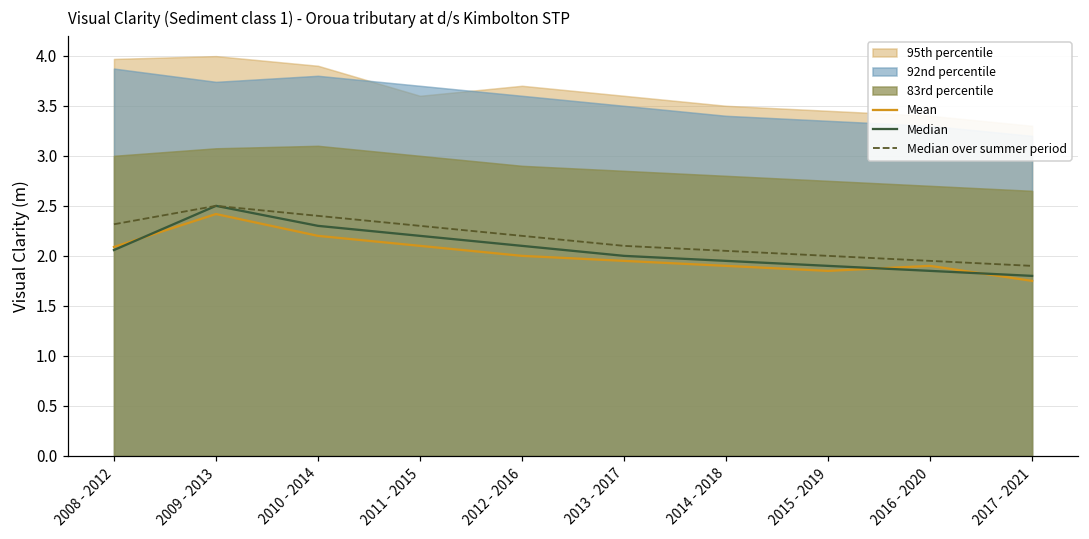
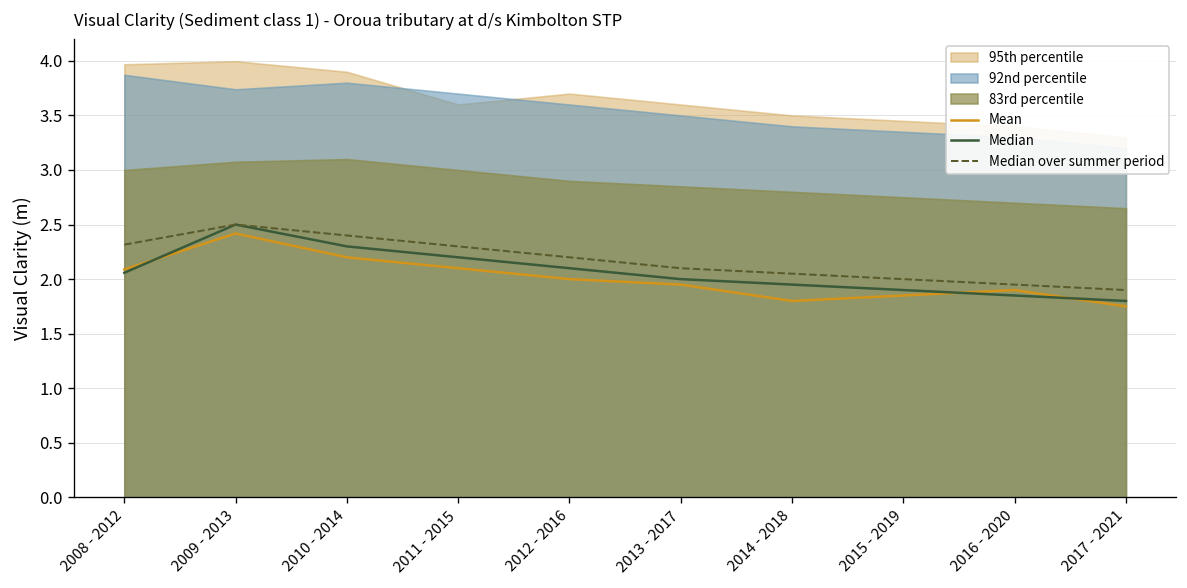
Mean, 2014 - 2018: 1.9 -> 1.8
